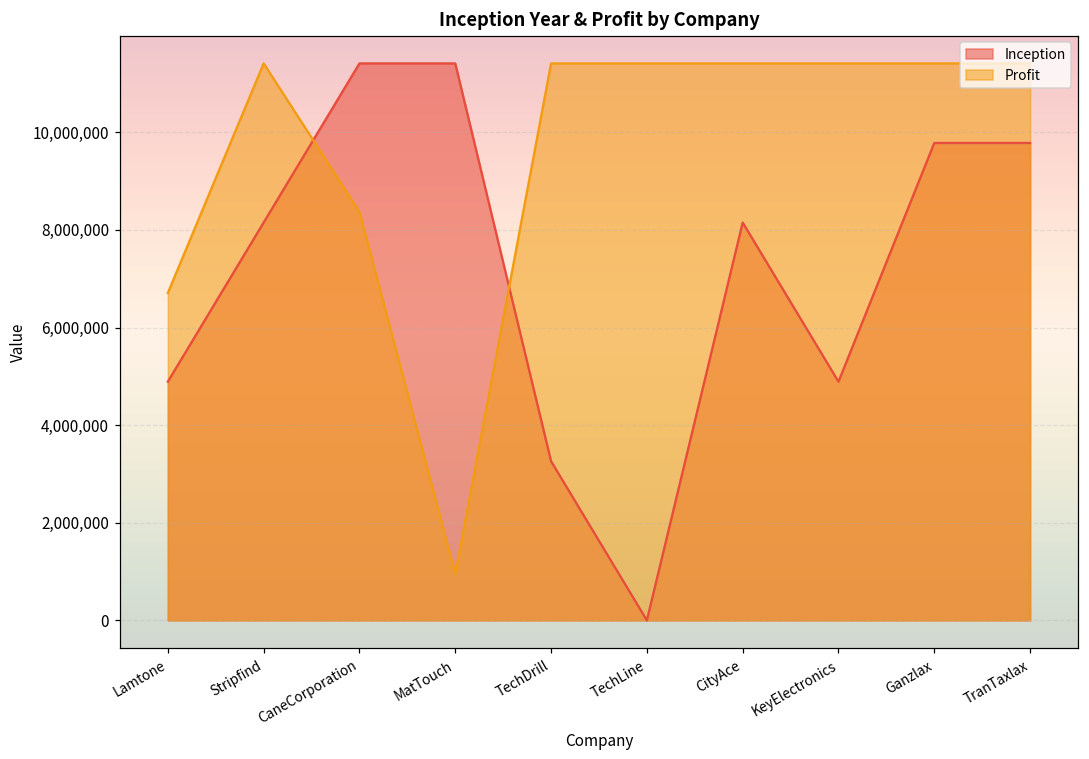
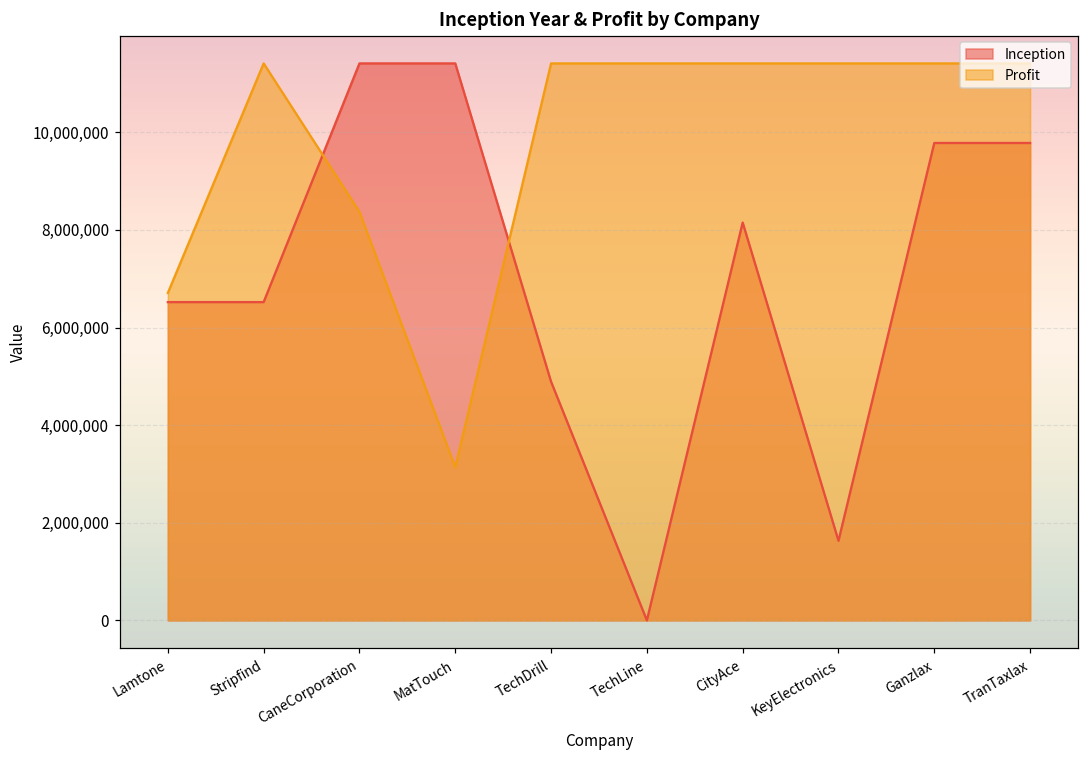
Inception, Lamtone: 4,900,000 -> 6,500,000
Inception, Stripfind: 8,200,000 -> 6,500,000
Profit, MatTouch: 1,000,000 -> 3,100,000
Inception, TechDrill: 3,300,000 -> 4,900,000
Inception, KeyElectronics: 4,900,000 -> 1,600,000
